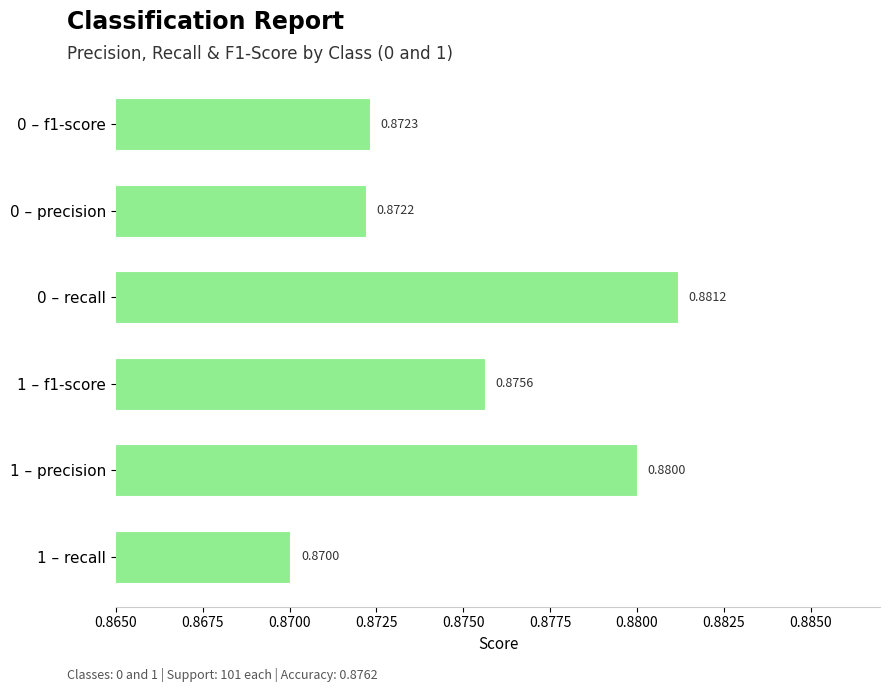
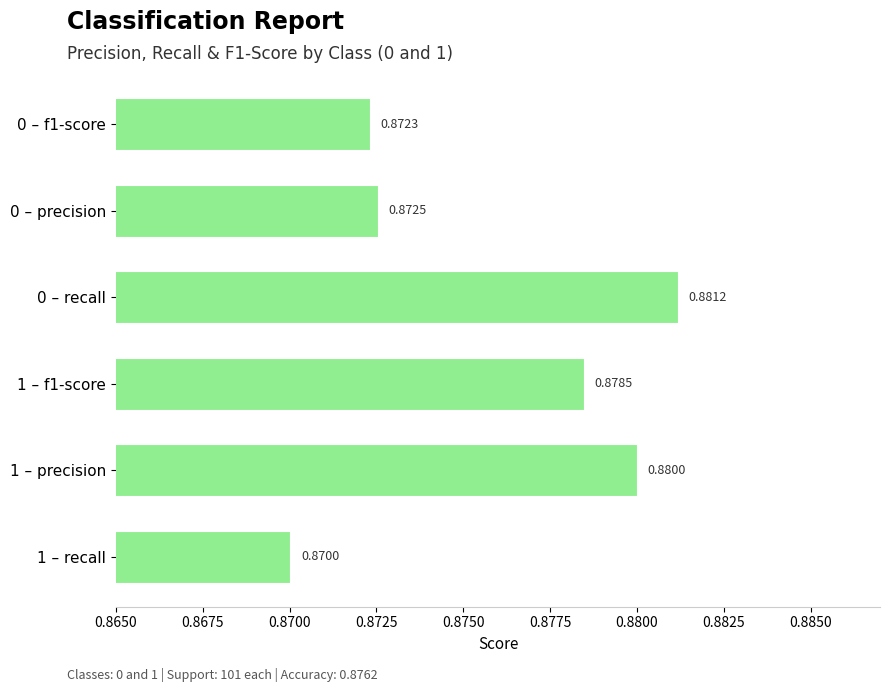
0 – precision: 0.8722 -> 0.8725
1 – f1-score: 0.8756 -> 0.8785
